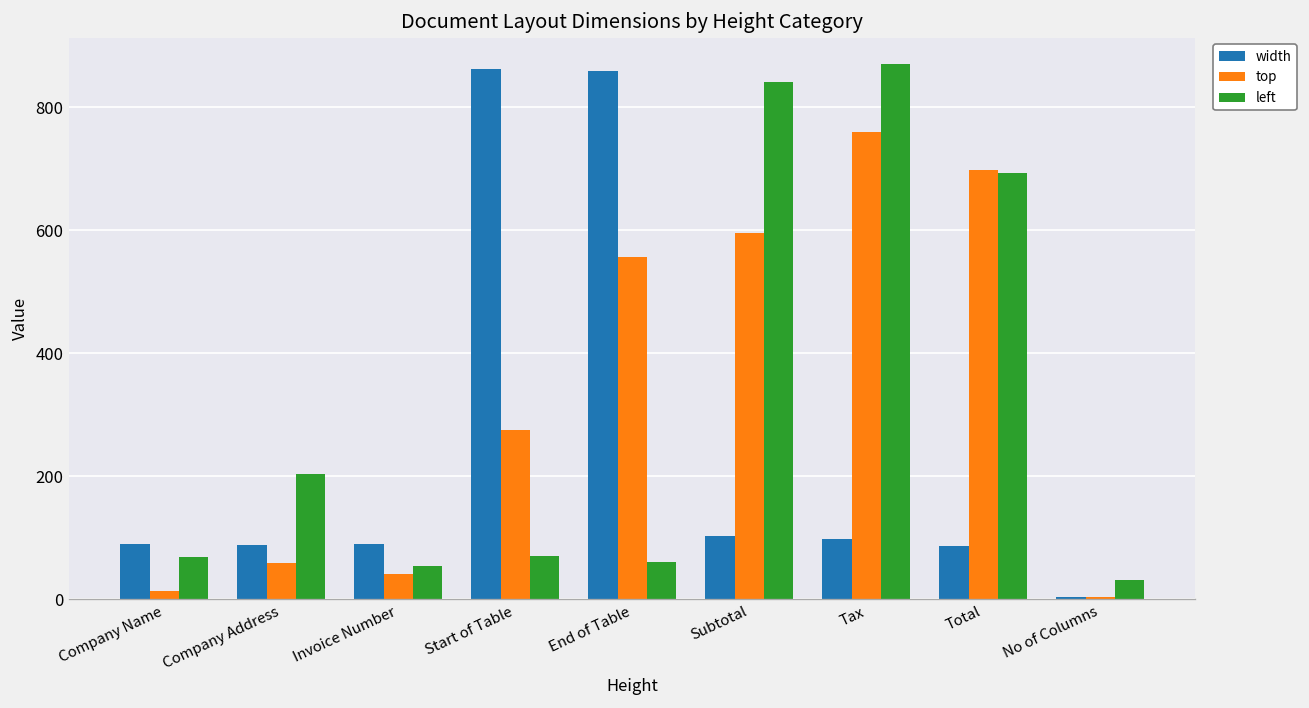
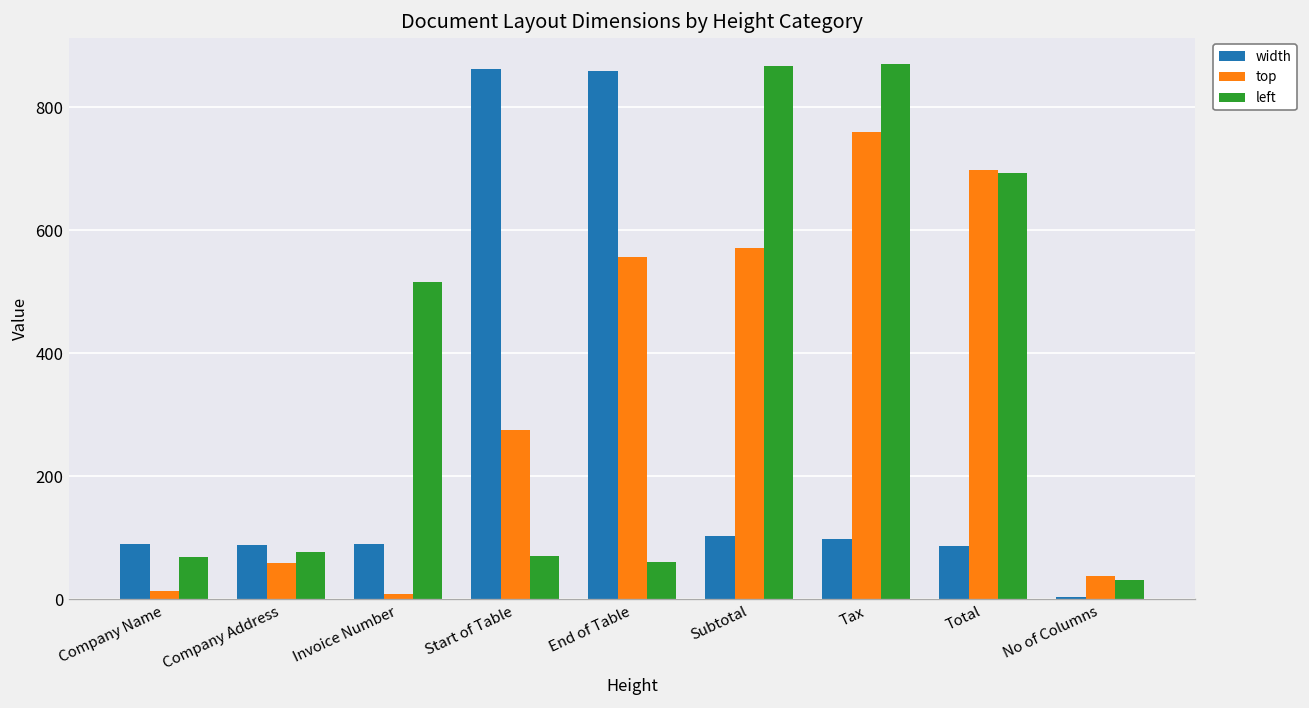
left, Company Address: 200 -> 80
top, Invoice Number: 40 -> 10
left, Invoice Number: 50 -> 520
top, Subtotal: 600 -> 570
left, Subtotal: 840 -> 870
top, No of Columns: 0 -> 40
